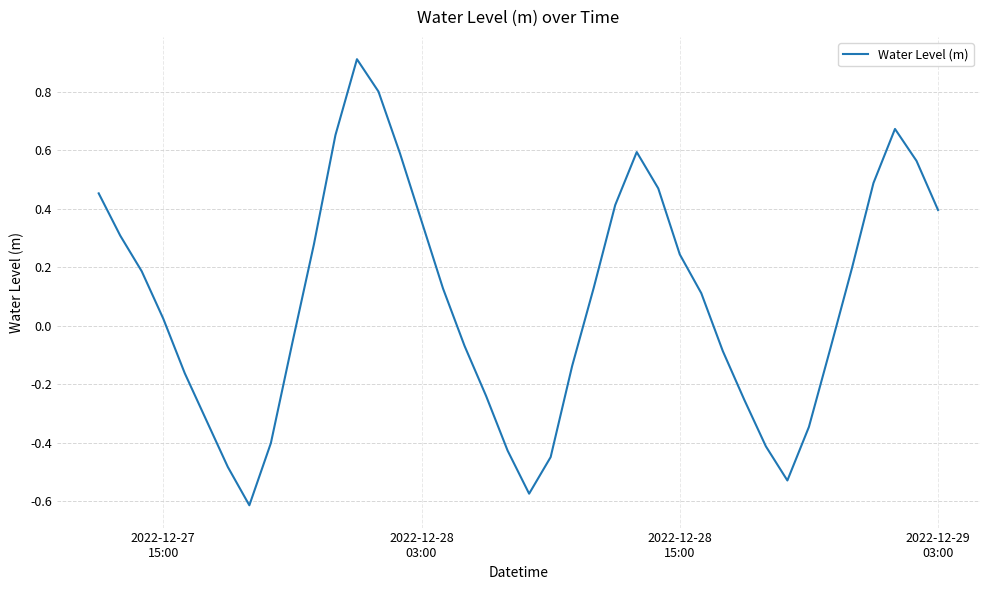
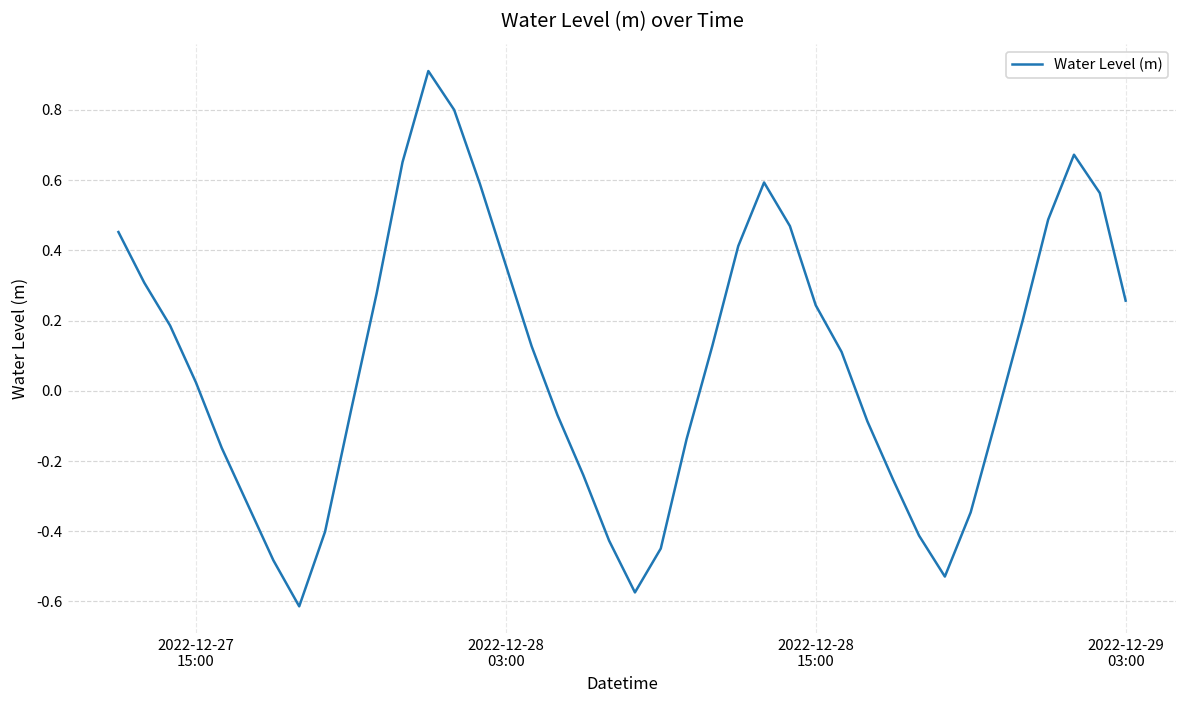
2022-12-29 03:00: 0.40 -> 0.26
